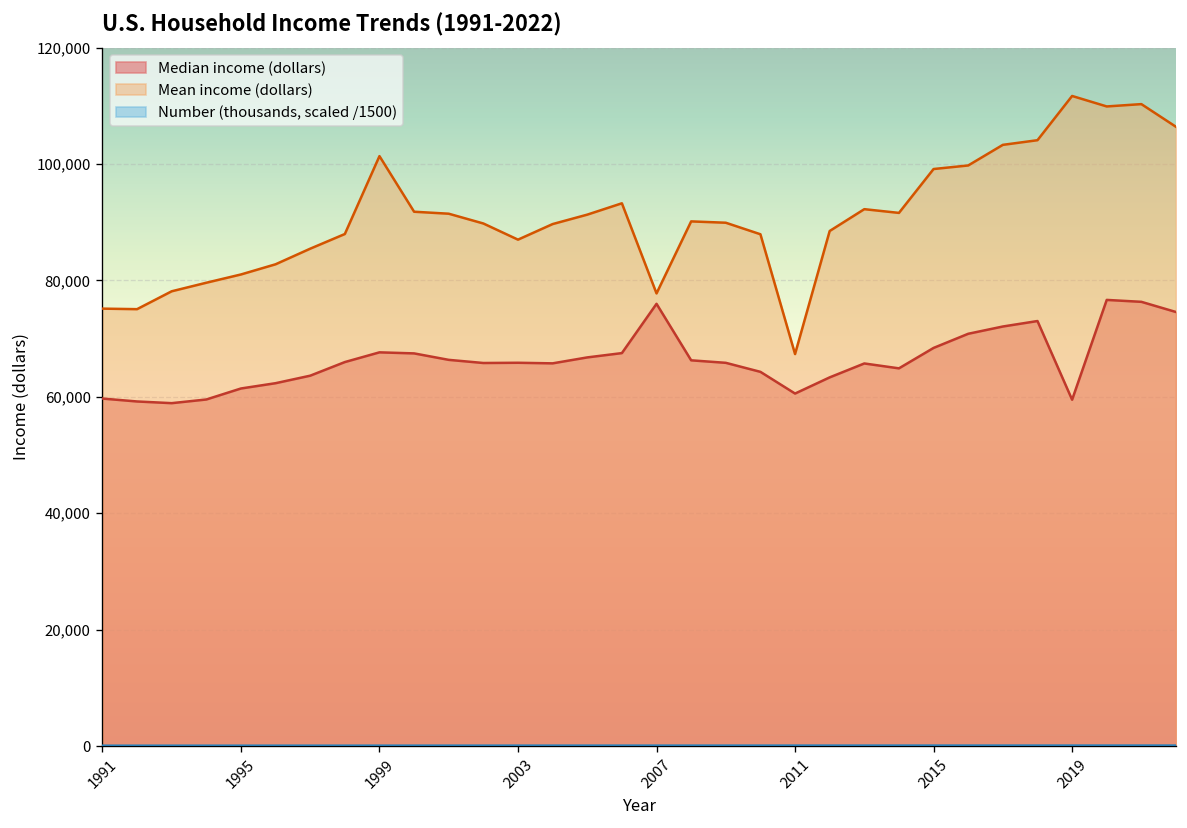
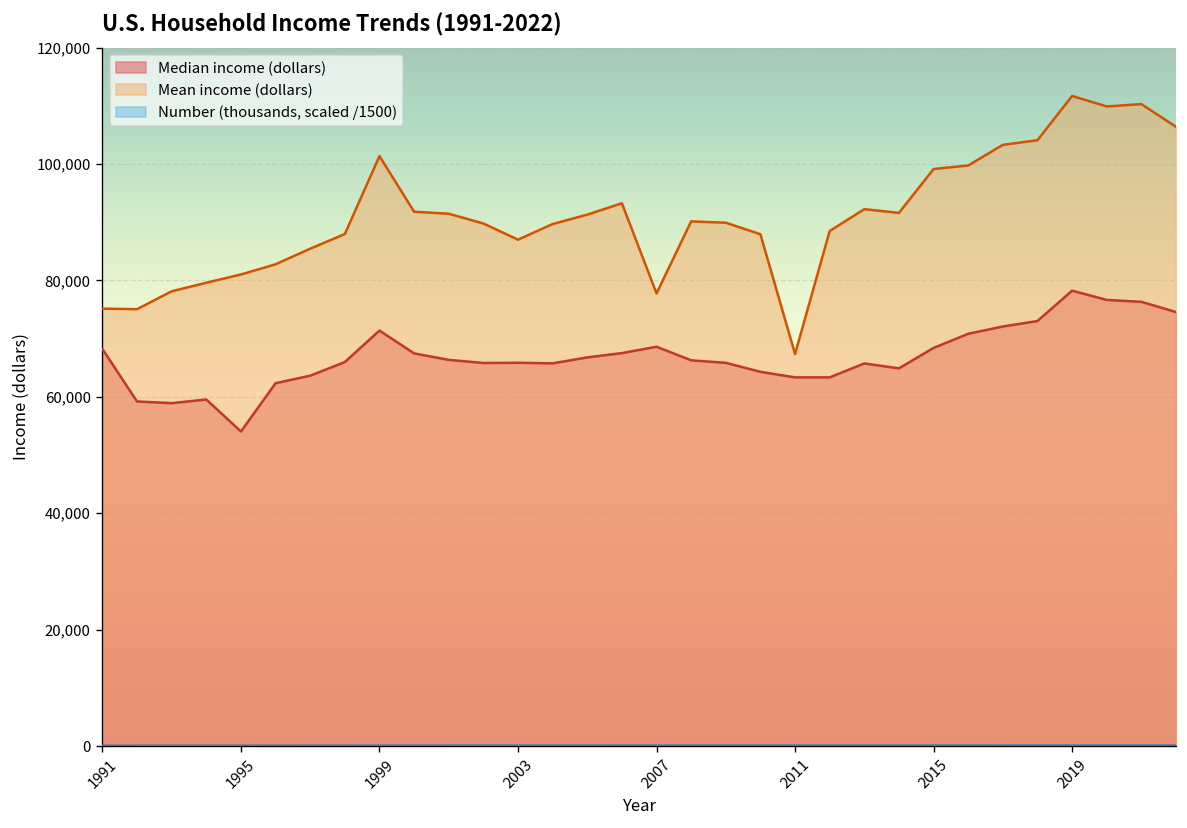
Median income (dollars), 1991: 60,000 -> 68,000
Median income (dollars), 1995: 61,000 -> 54,000
Median income (dollars), 1999: 68,000 -> 71,000
Median income (dollars), 2007: 76,000 -> 69,000
Median income (dollars), 2011: 61,000 -> 63,000
Median income (dollars), 2019: 60,000 -> 78,000
